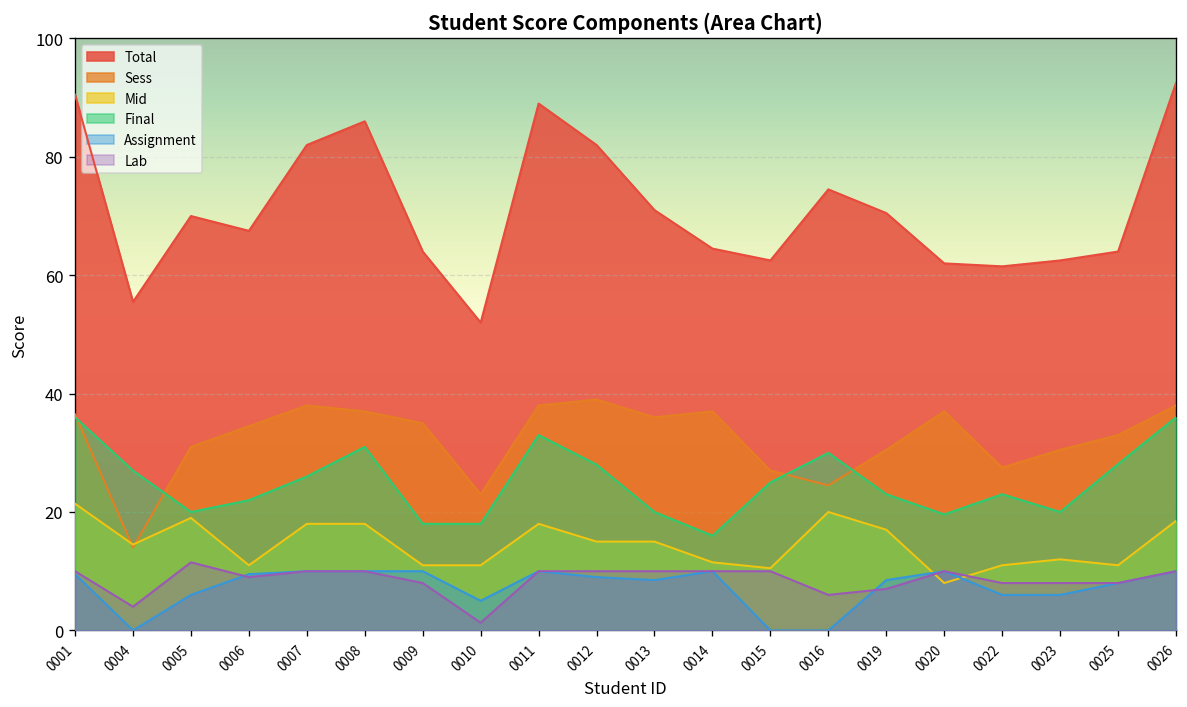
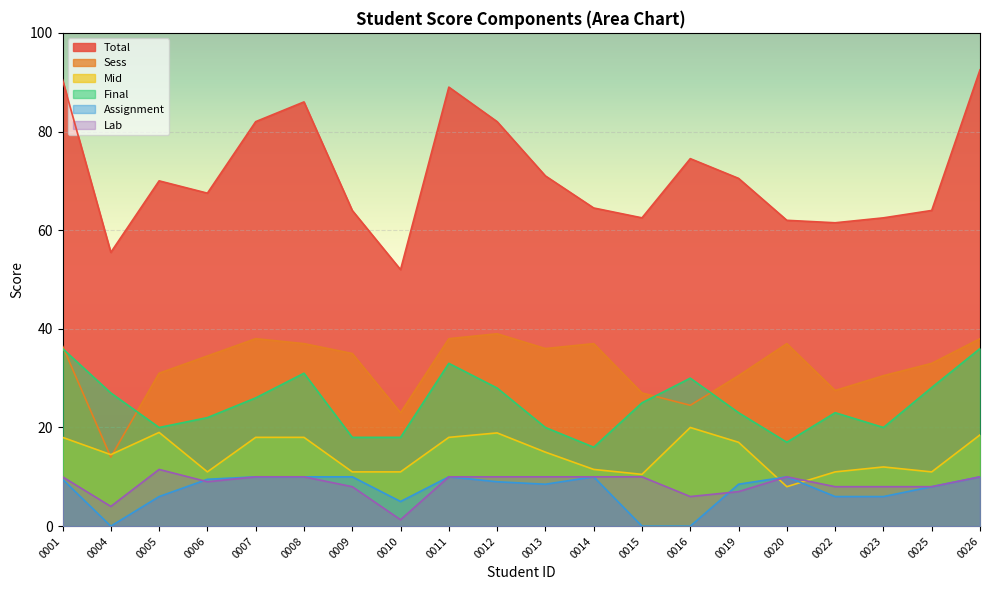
Mid, 0001: 21 -> 18
Mid, 0012: 15 -> 19
Final, 0020: 20 -> 17
